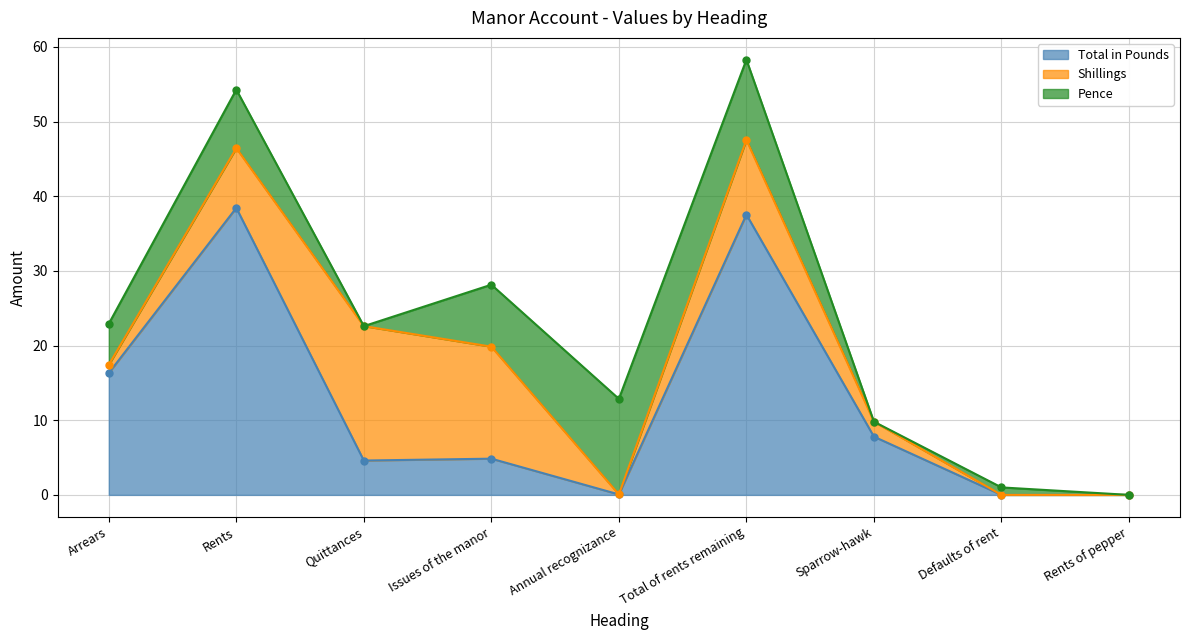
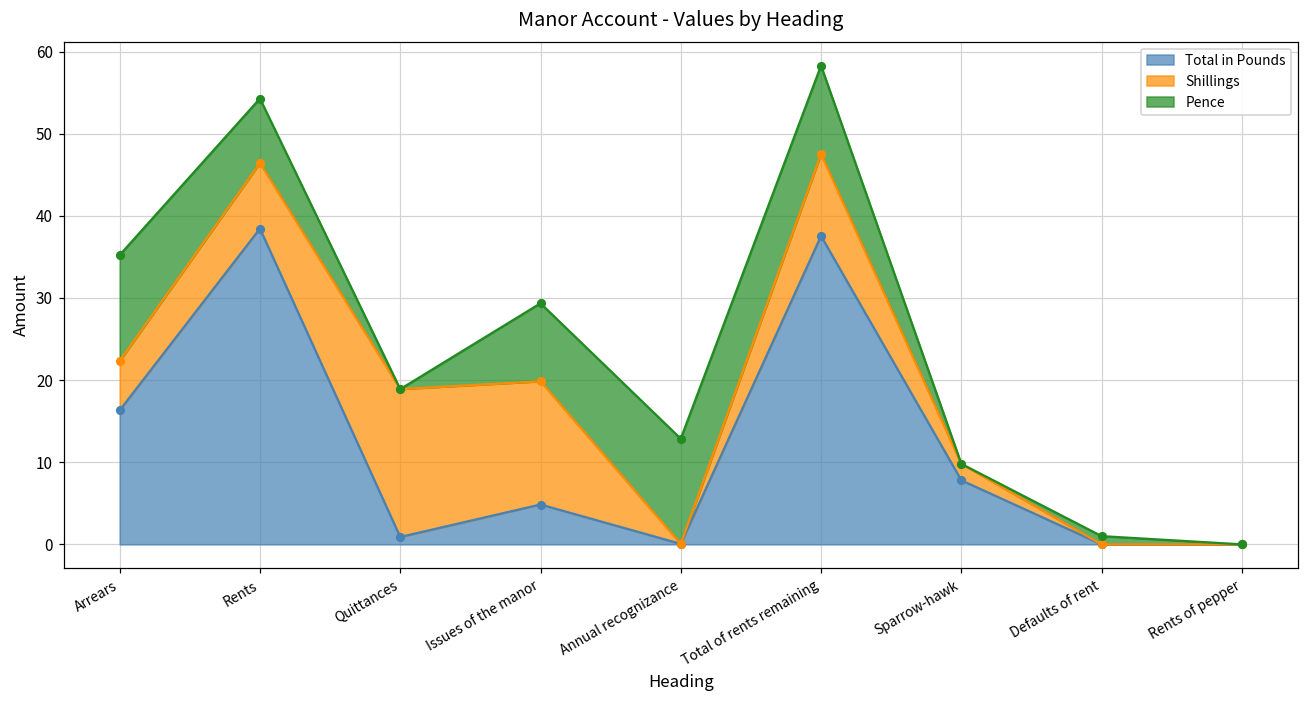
Shillings, Arrears: 1 -> 6
Pence, Arrears: 6 -> 13
Total in Pounds, Quittances: 5 -> 1
Pence, Issues of the manor: 8 -> 10
